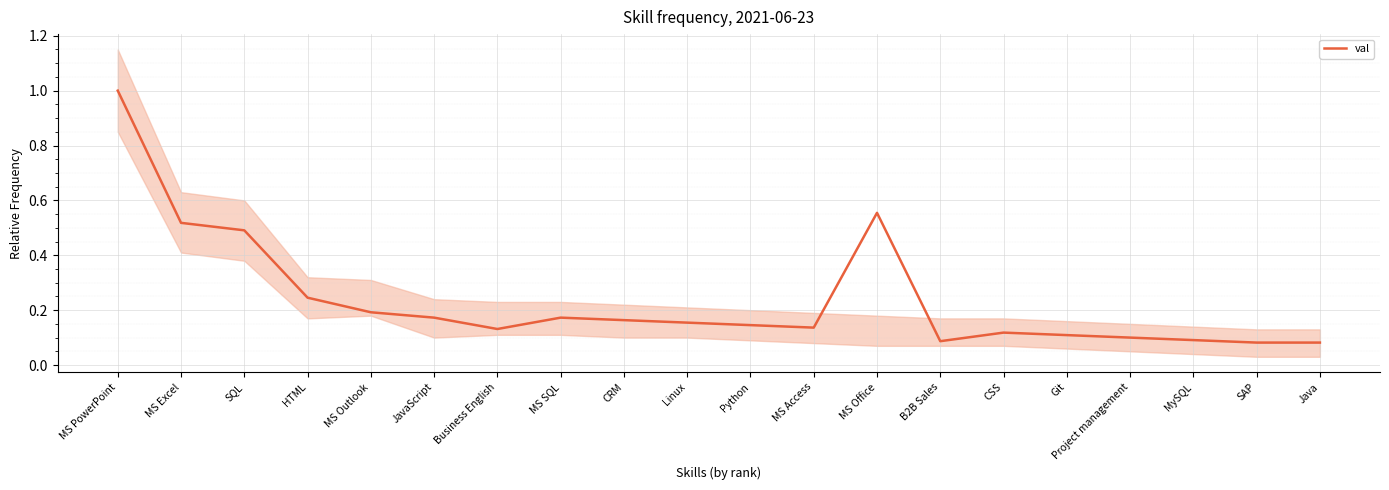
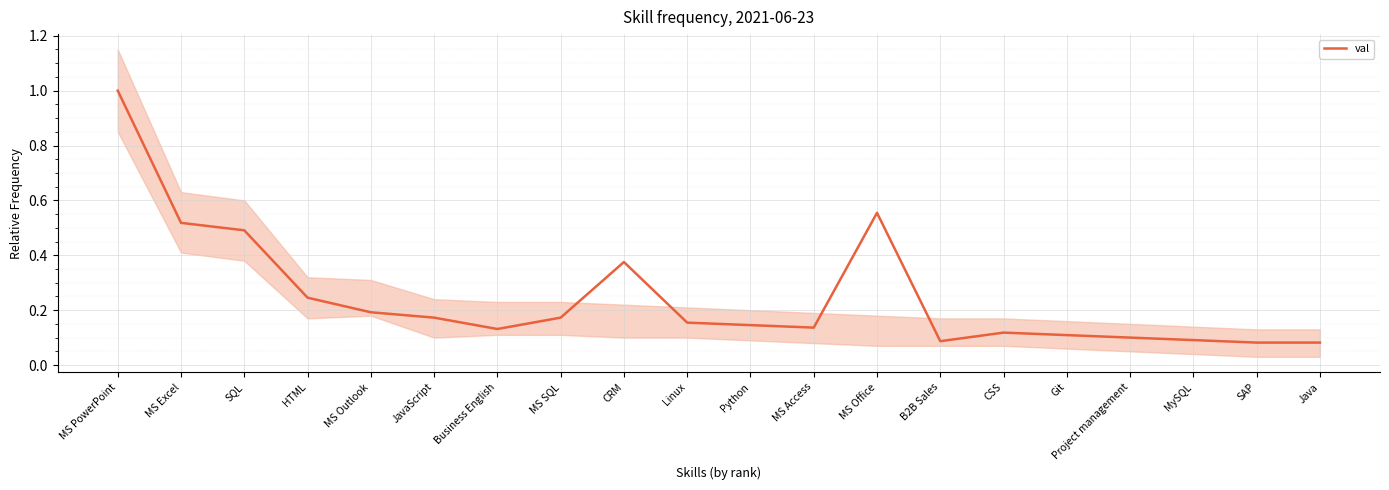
val, CRM: 0.16 -> 0.38
